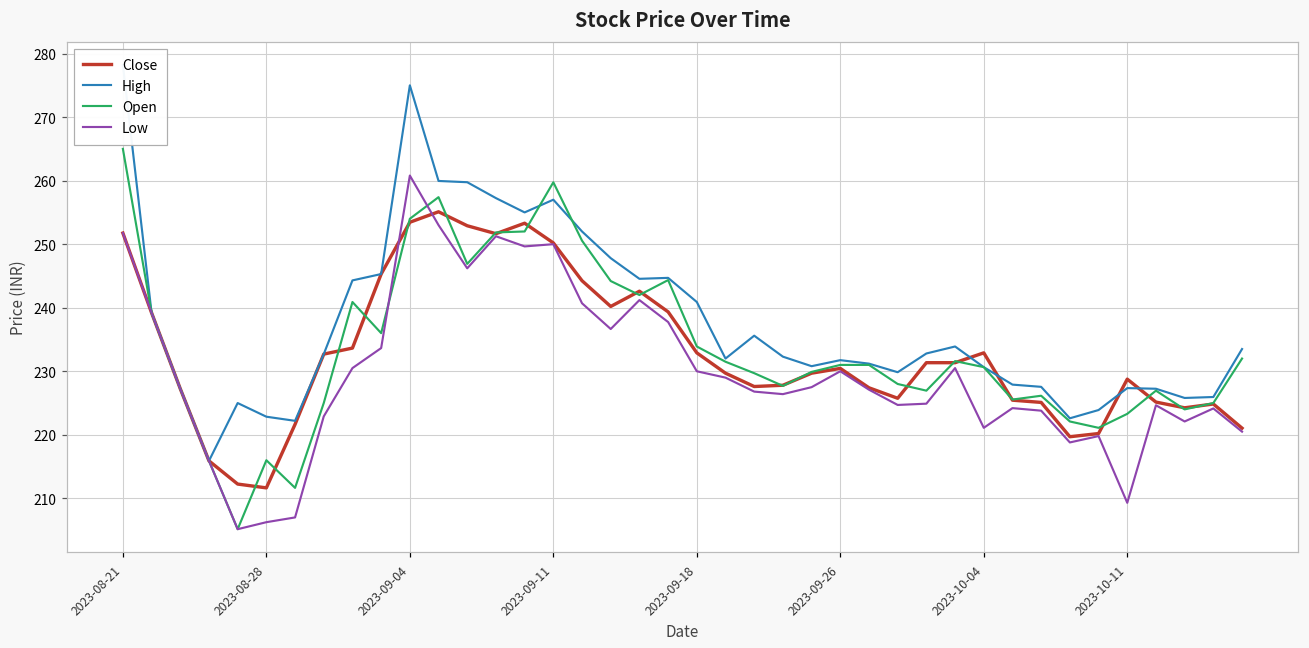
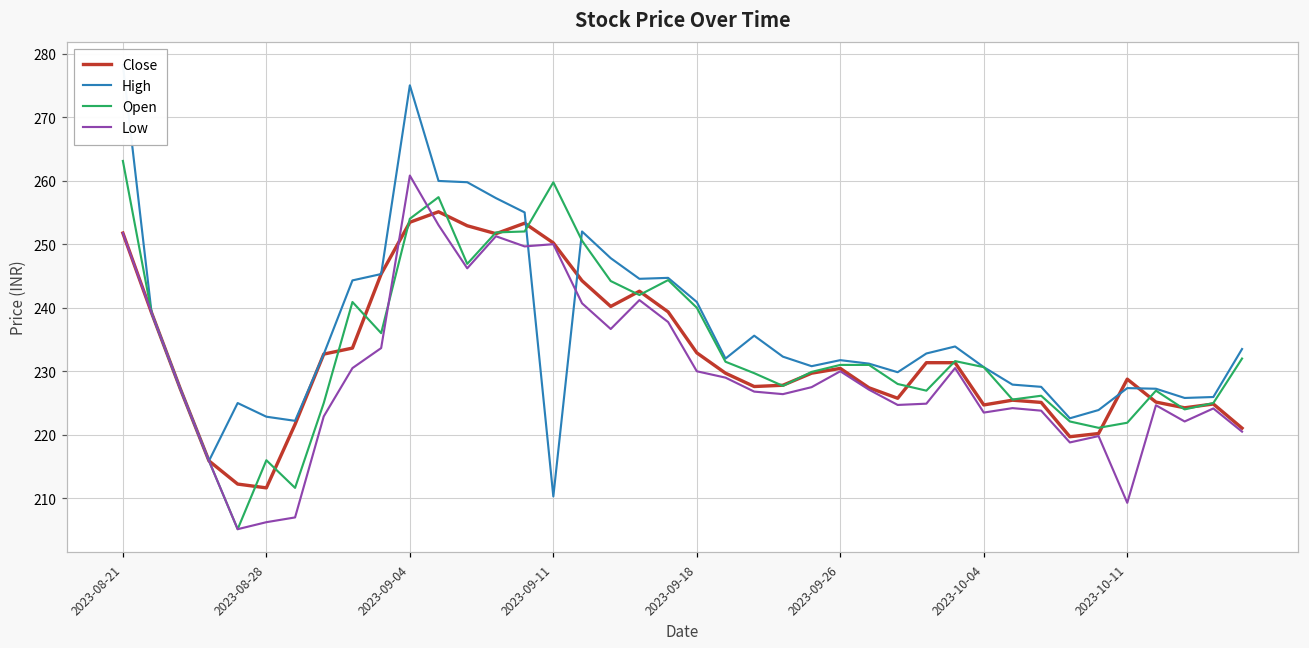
Open, 2023-08-21: 265 -> 263
High, 2023-09-11: 257 -> 210
Open, 2023-09-18: 234 -> 240
Close, 2023-10-04: 233 -> 225
Low, 2023-10-04: 221 -> 224
Open, 2023-10-11: 223 -> 222
